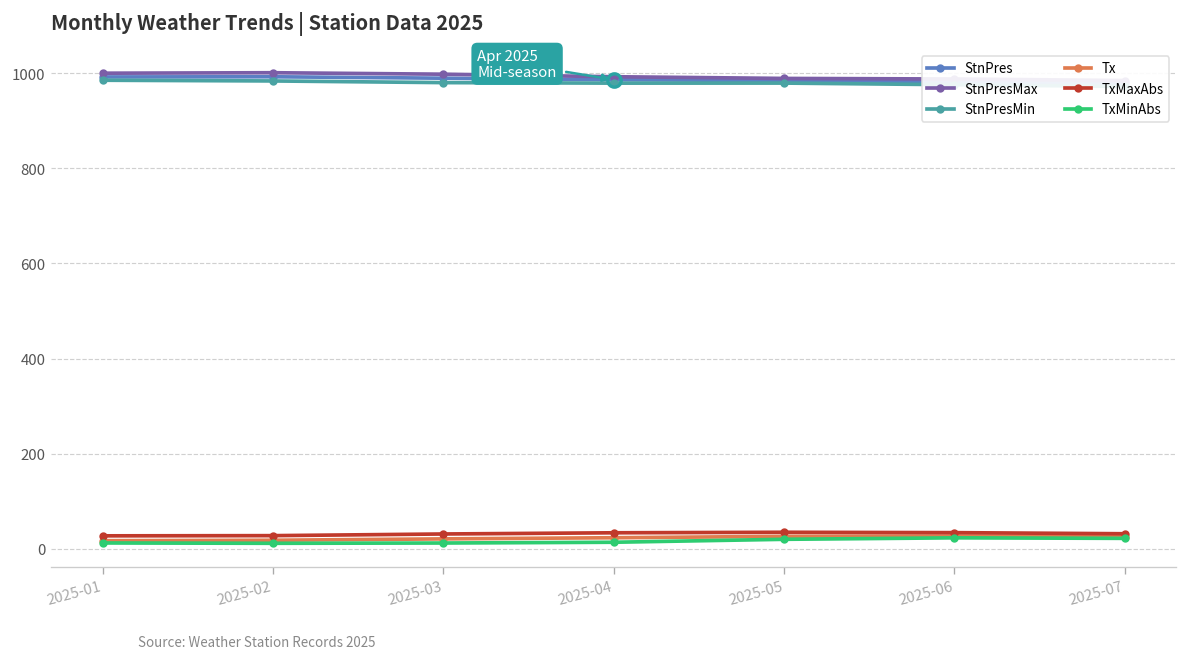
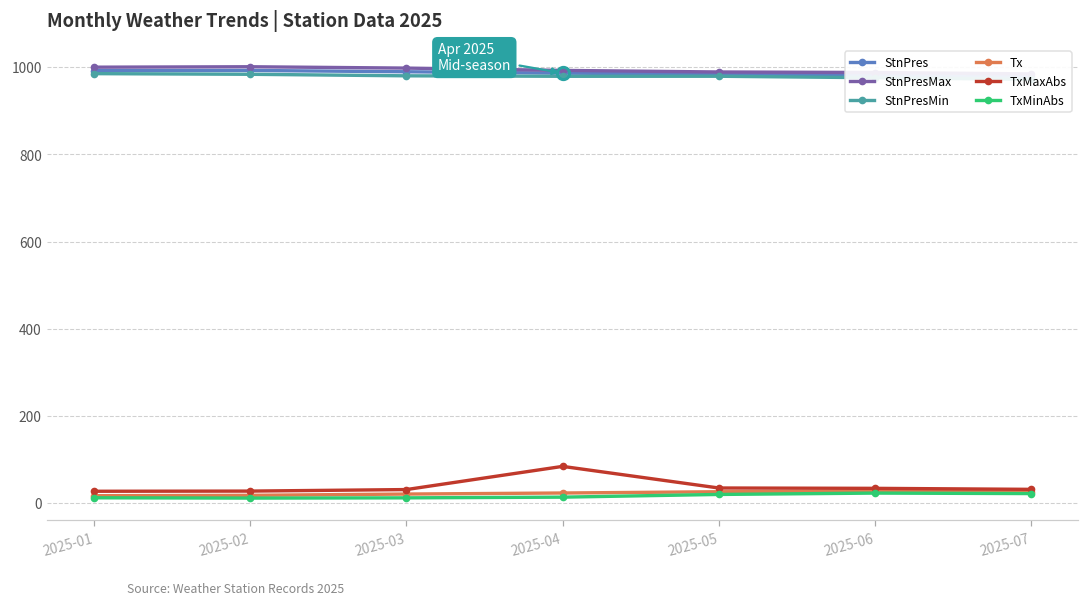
TxMaxAbs, 2025-04: 30 -> 80
